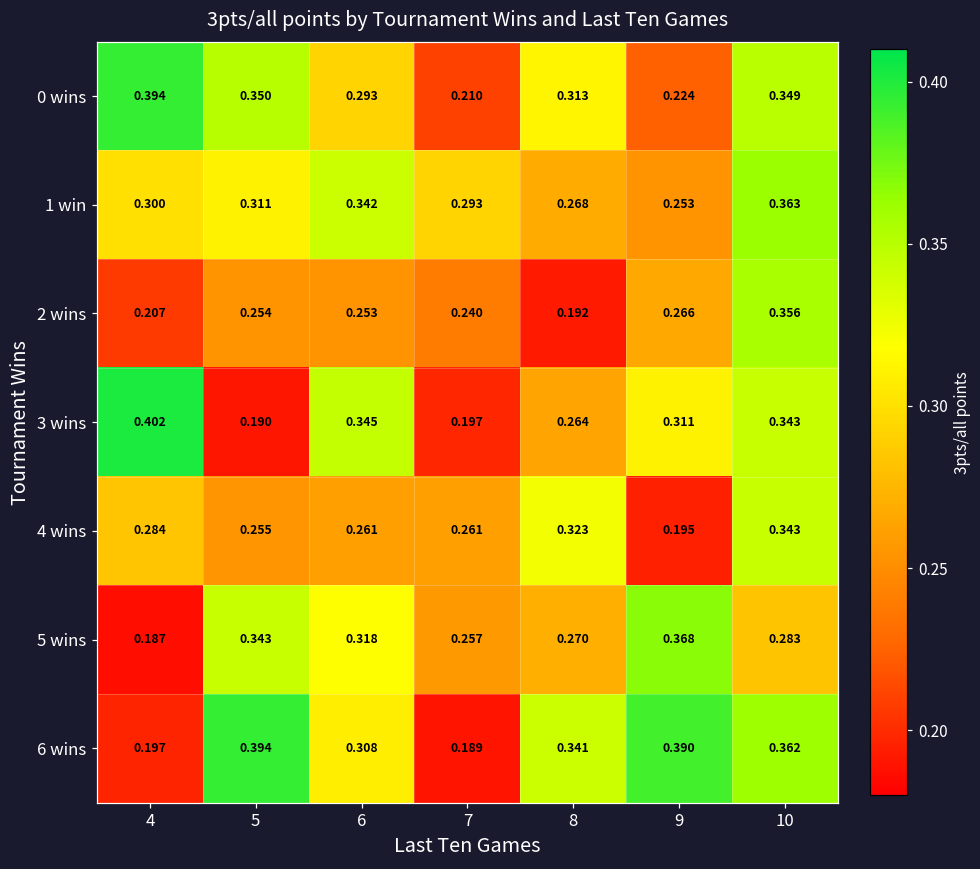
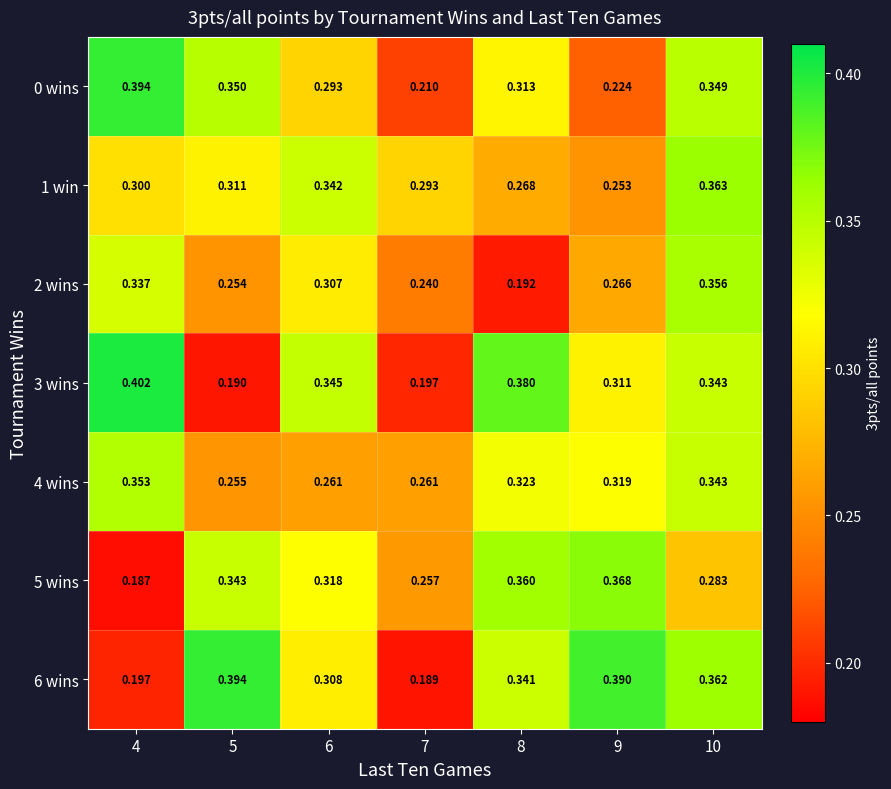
2 wins, 4: 0.207 -> 0.337
2 wins, 6: 0.253 -> 0.307
3 wins, 8: 0.264 -> 0.380
4 wins, 4: 0.284 -> 0.353
4 wins, 9: 0.195 -> 0.319
5 wins, 8: 0.270 -> 0.360
